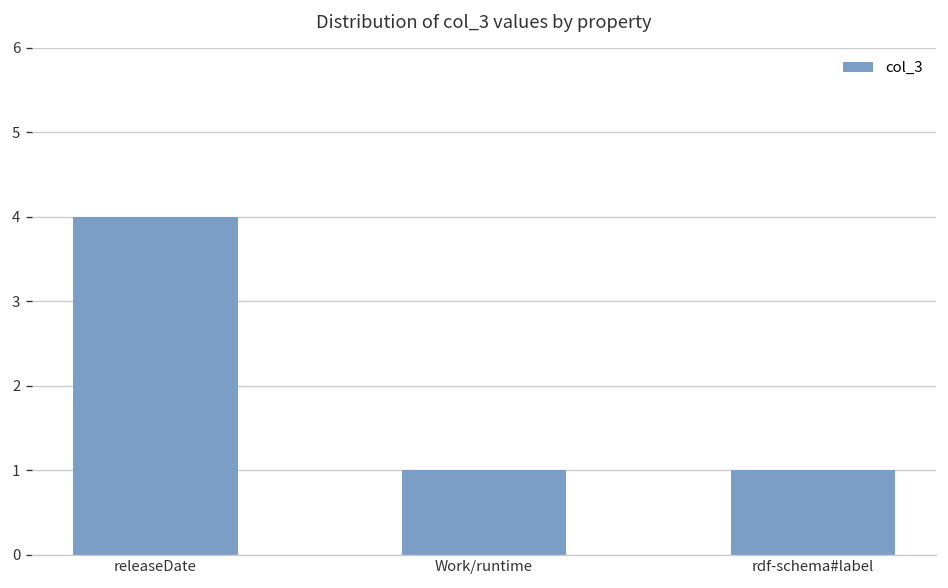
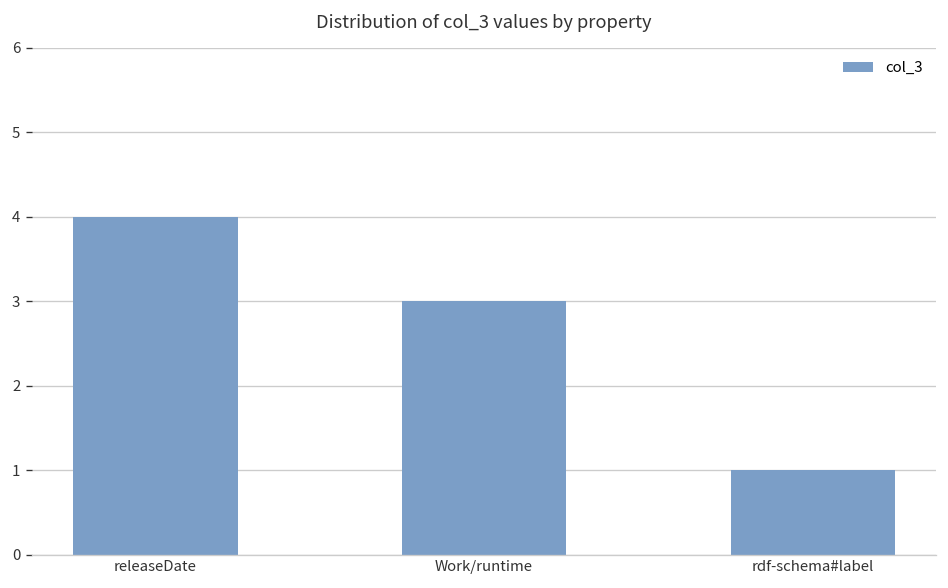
Work/runtime: 1 -> 3
